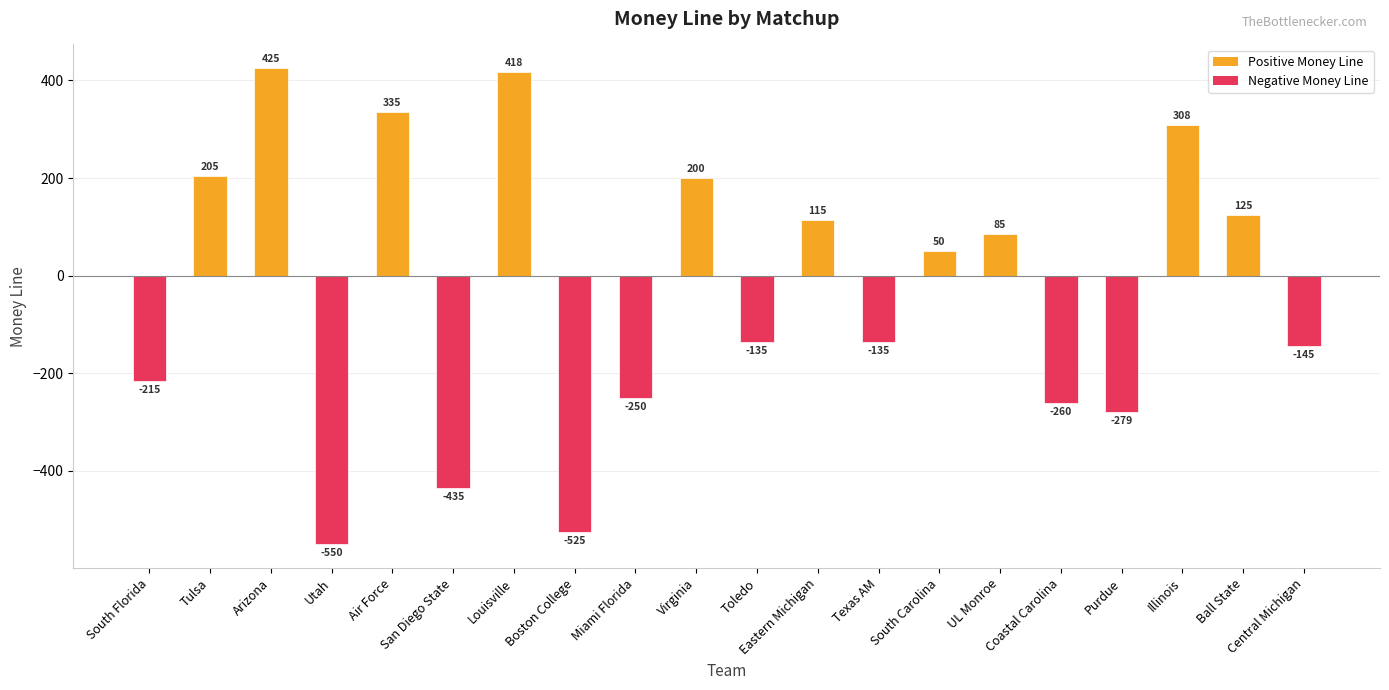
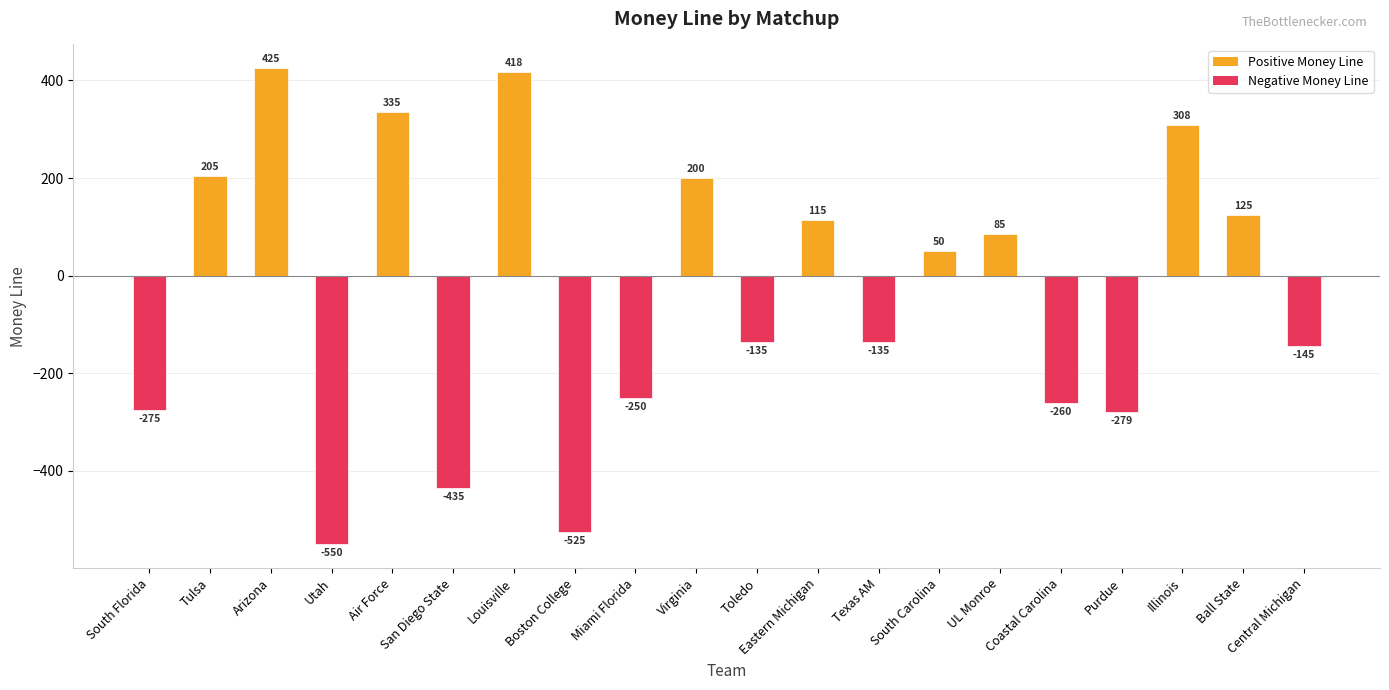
South Florida: -215 -> -275
